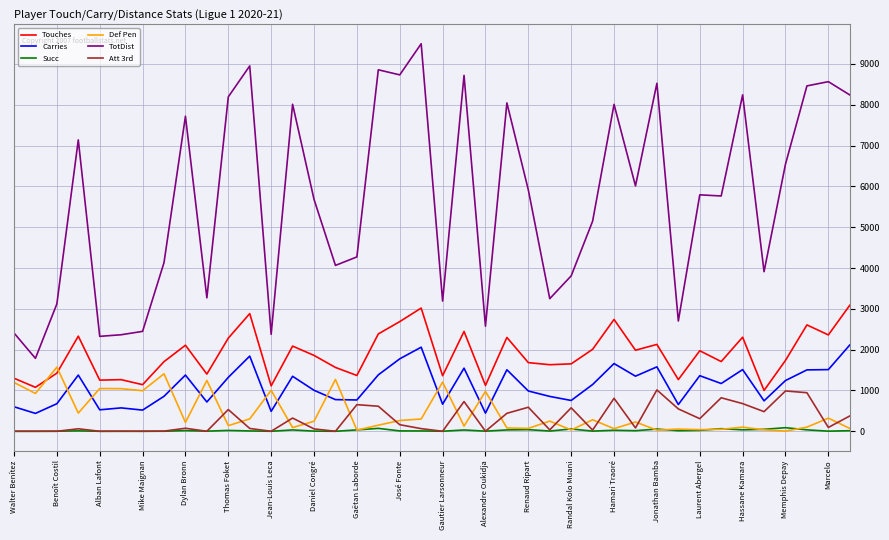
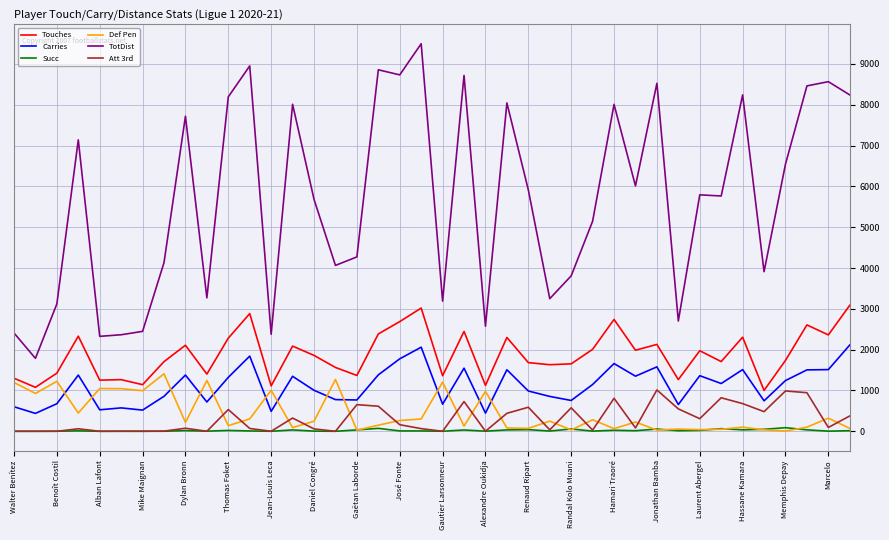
Def Pen, Benoît Costil: 1600 -> 1200
